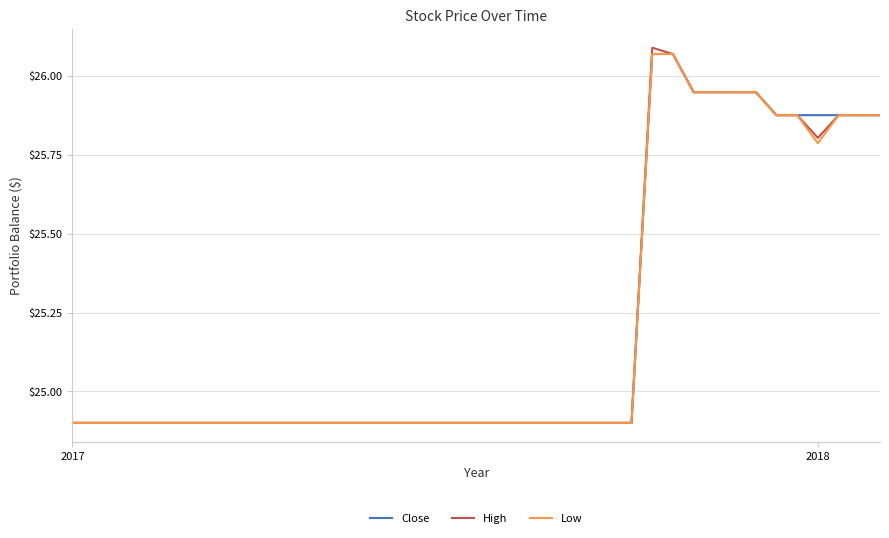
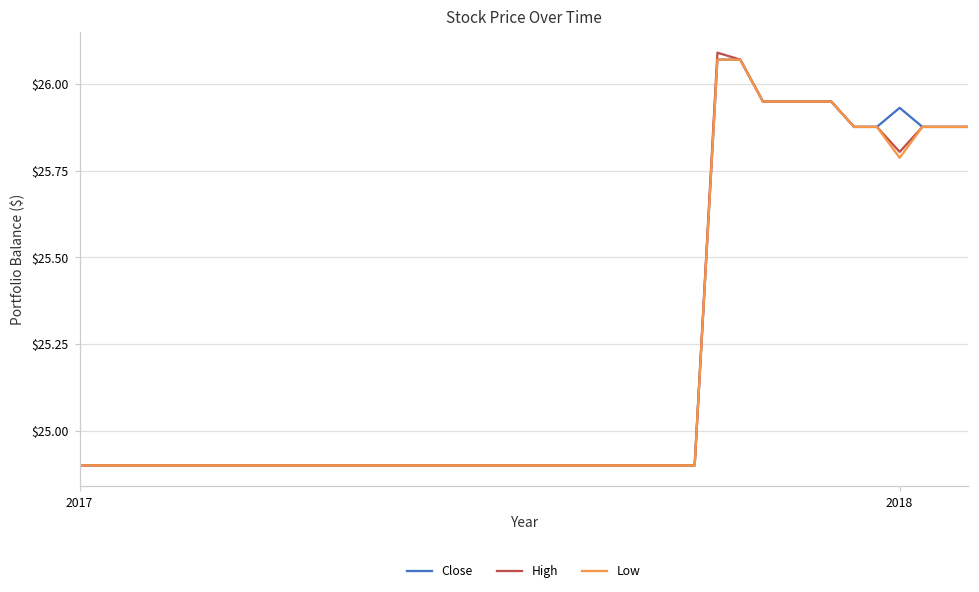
Close, 2018: $25.88 -> $25.93
